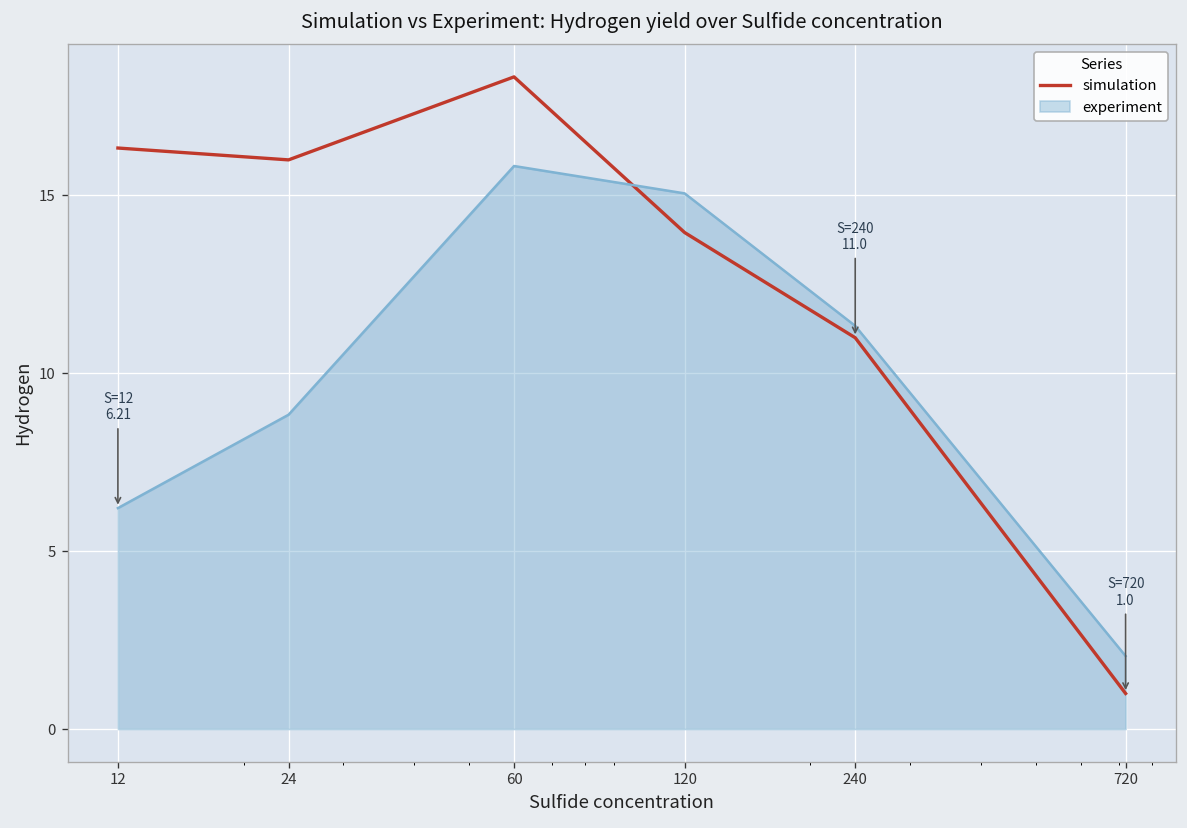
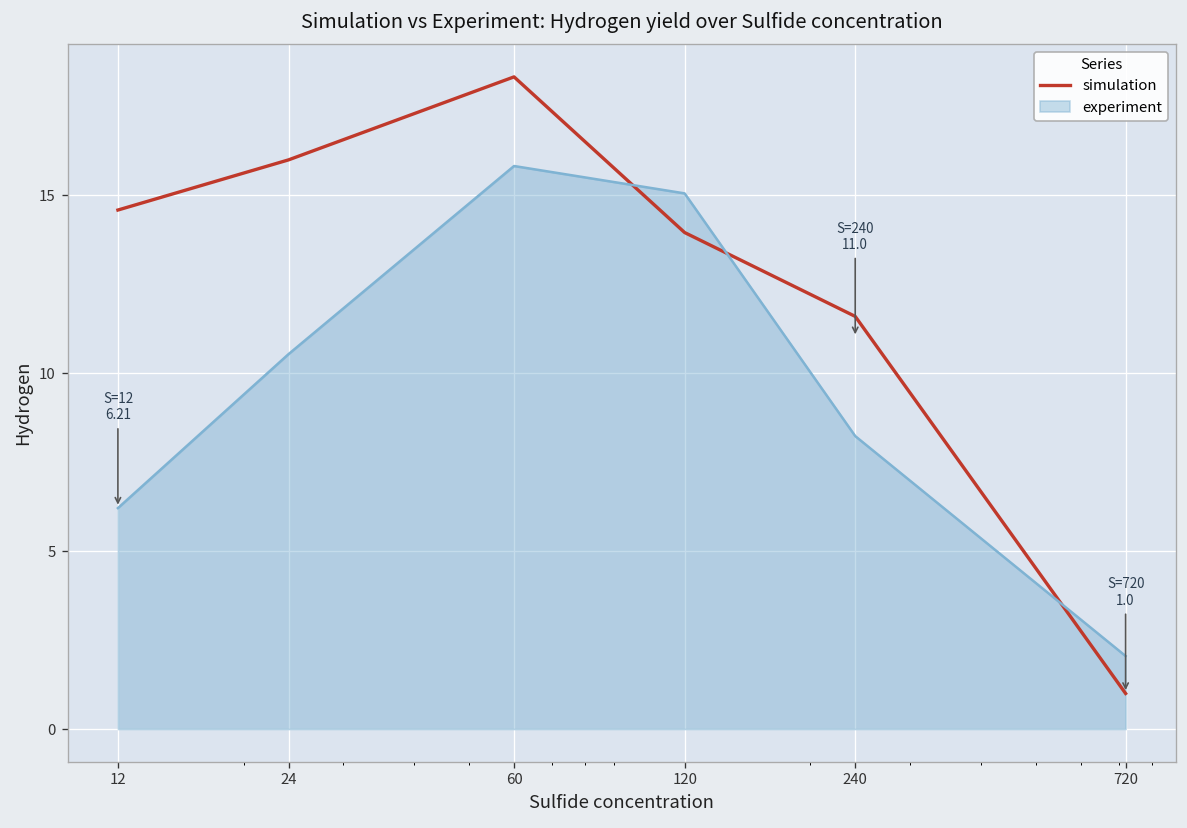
simulation, 12: 16.3 -> 14.6
experiment, 24: 8.8 -> 10.5
simulation, 240: 11.0 -> 11.6
experiment, 240: 11.3 -> 8.2
